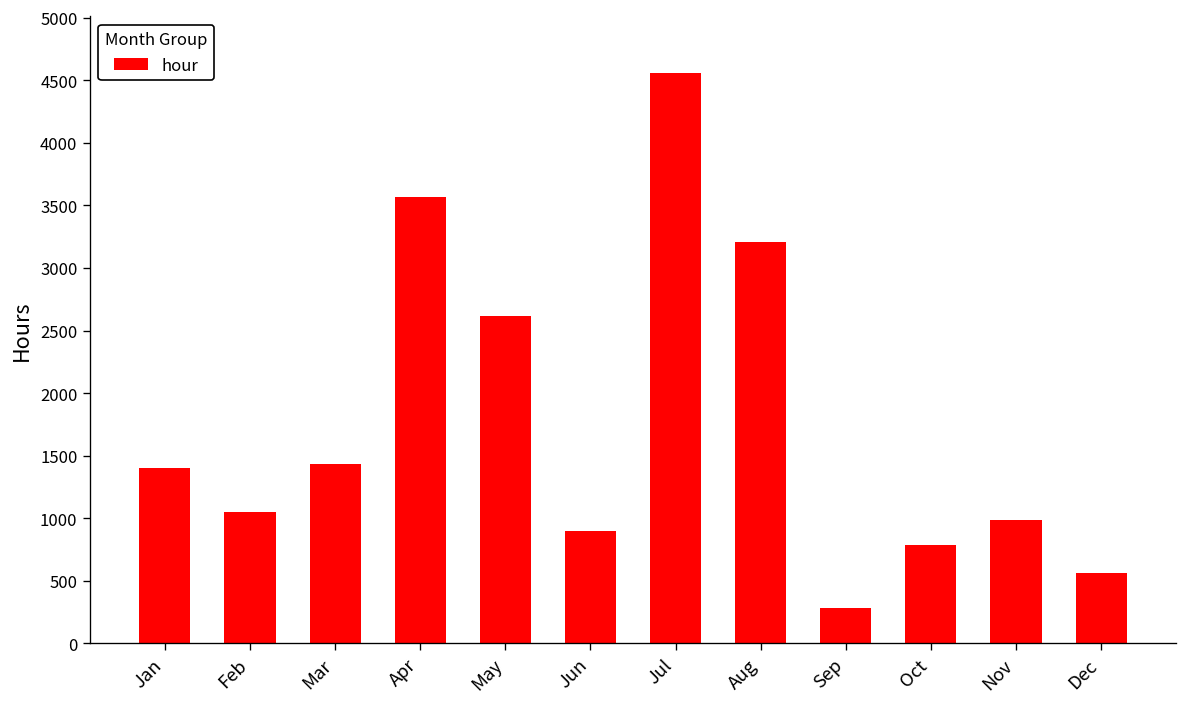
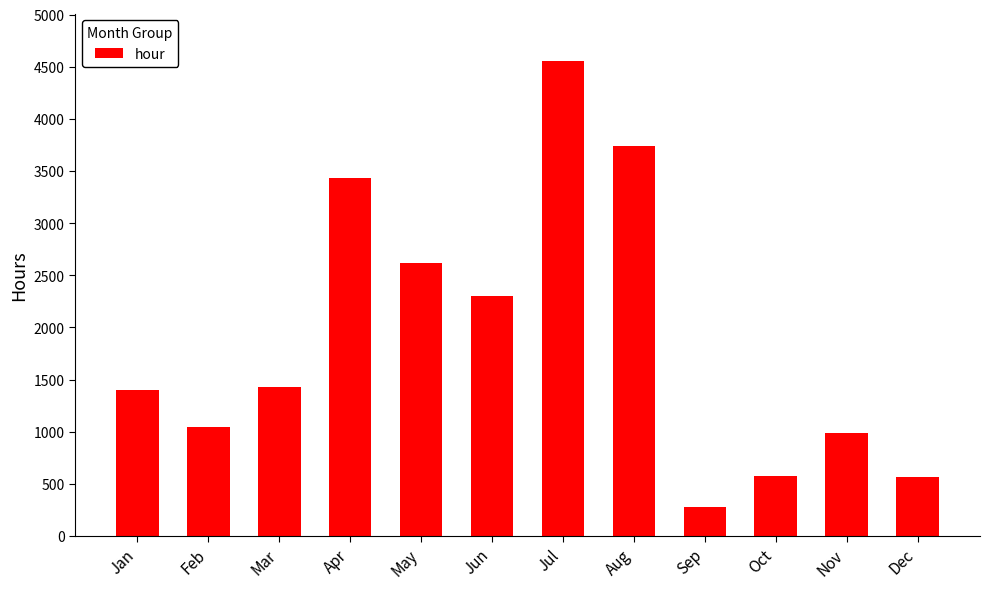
Apr: 3570 -> 3440
Jun: 900 -> 2310
Aug: 3210 -> 3740
Oct: 790 -> 580
